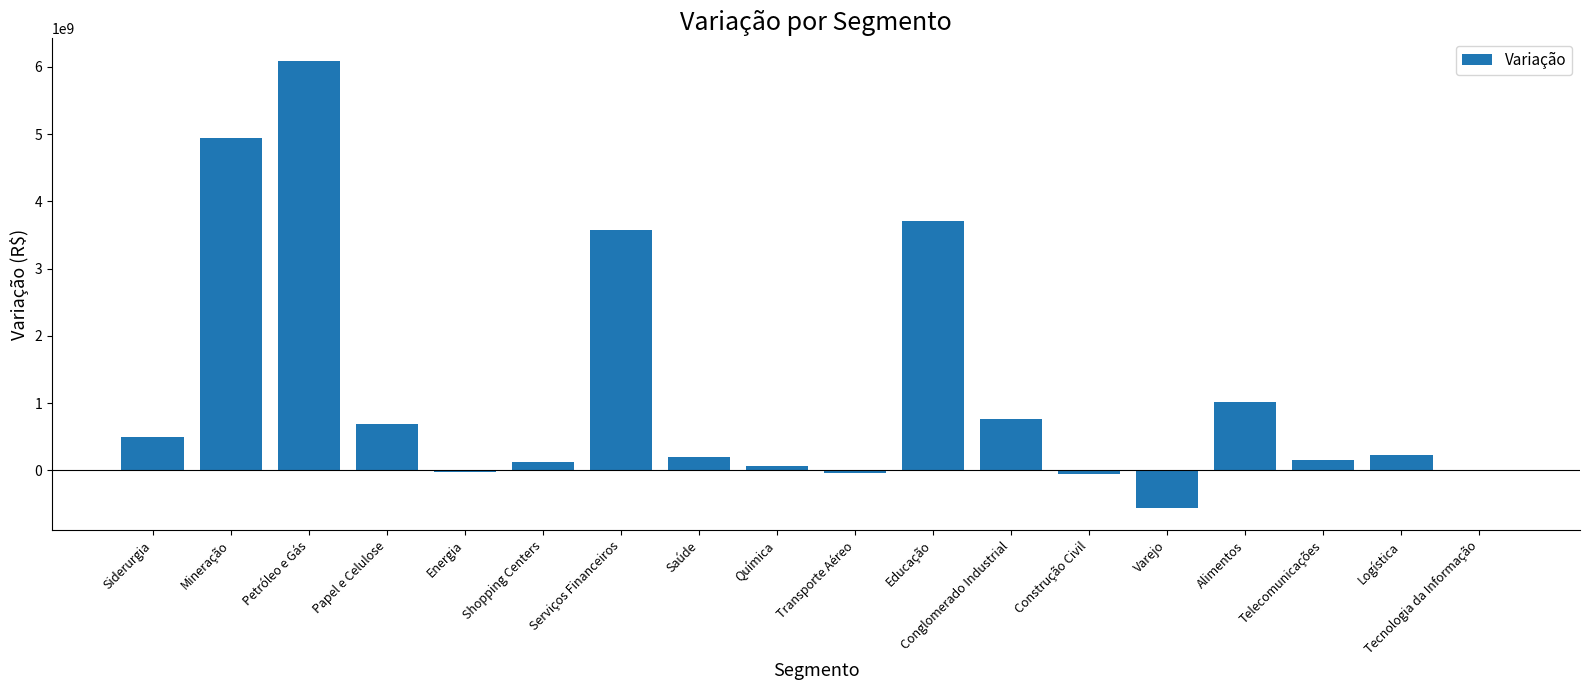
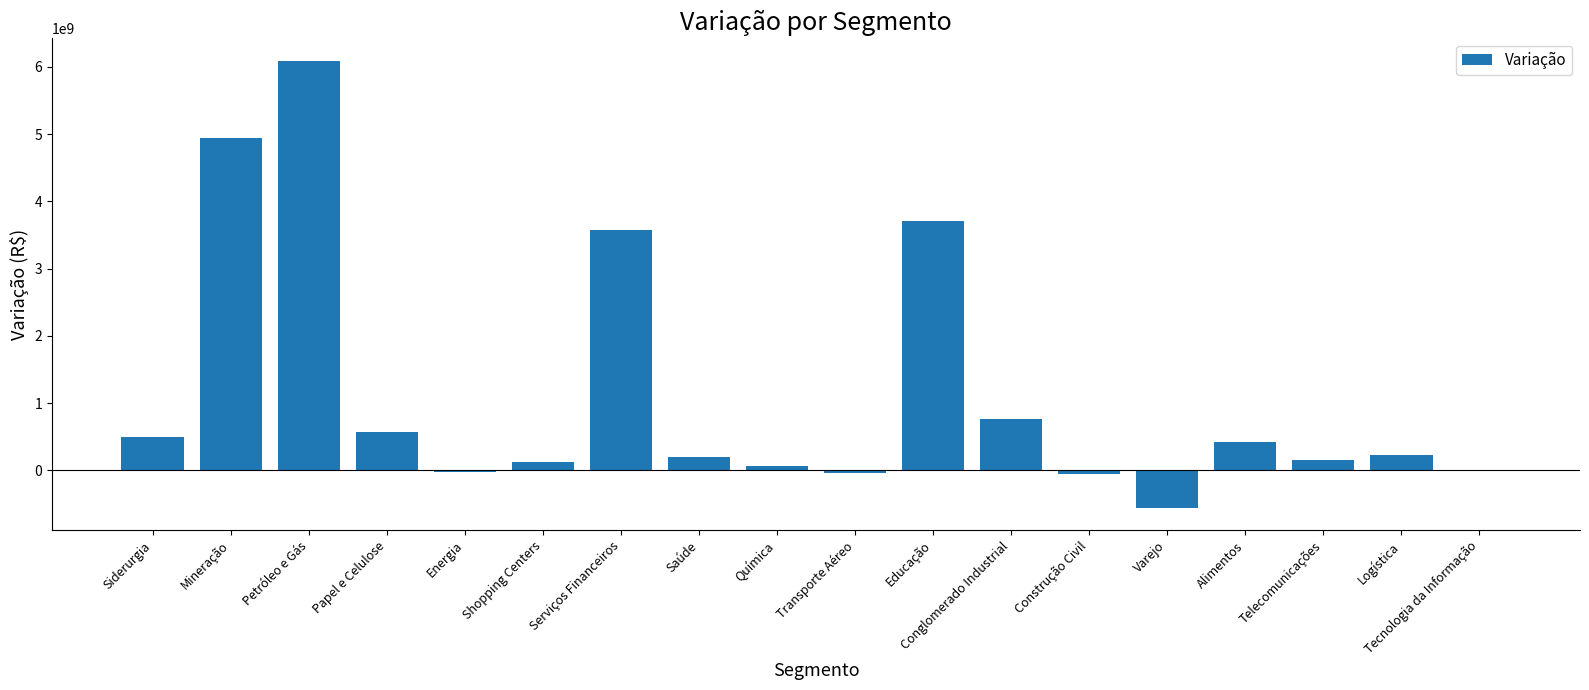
Papel e Celulose: 700000000 -> 600000000
Alimentos: 1000000000 -> 400000000
